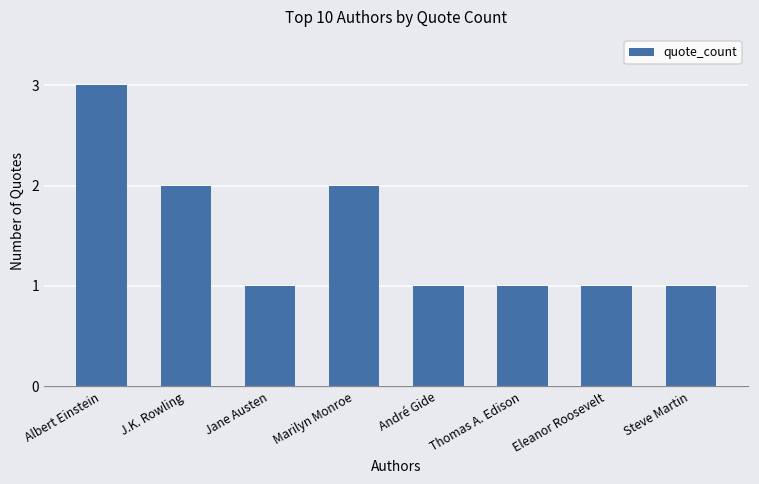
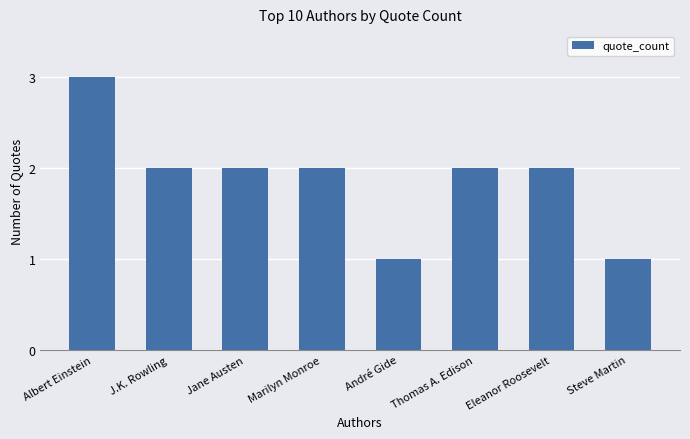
Jane Austen: 1 -> 2
Thomas A. Edison: 1 -> 2
Eleanor Roosevelt: 1 -> 2
